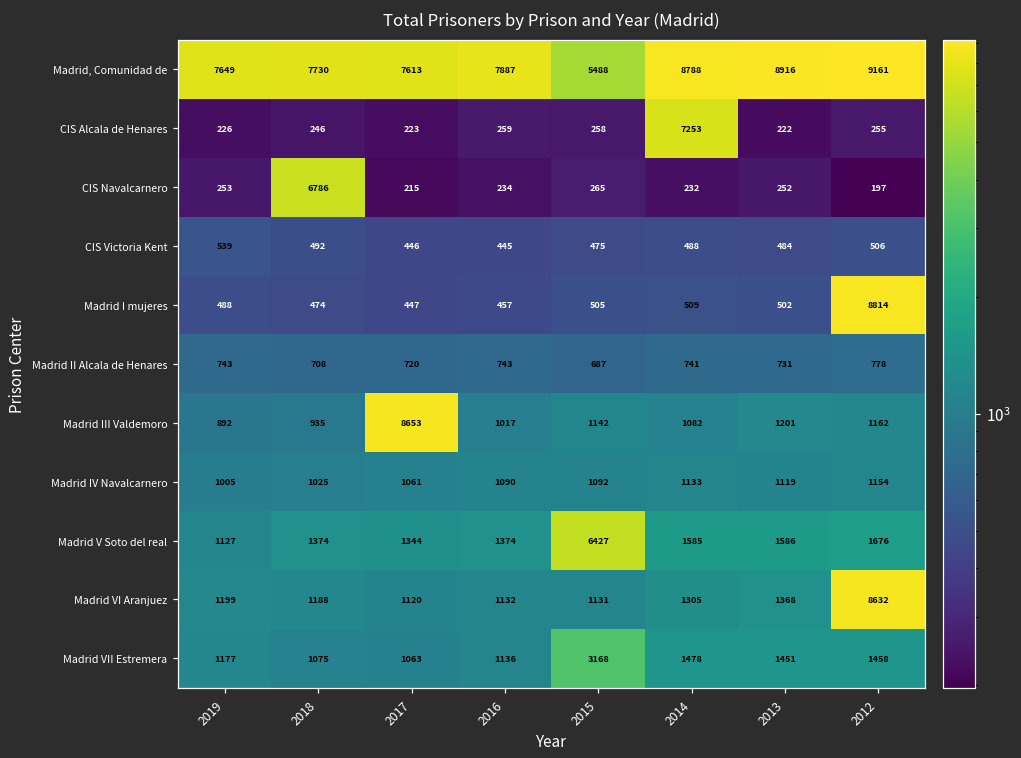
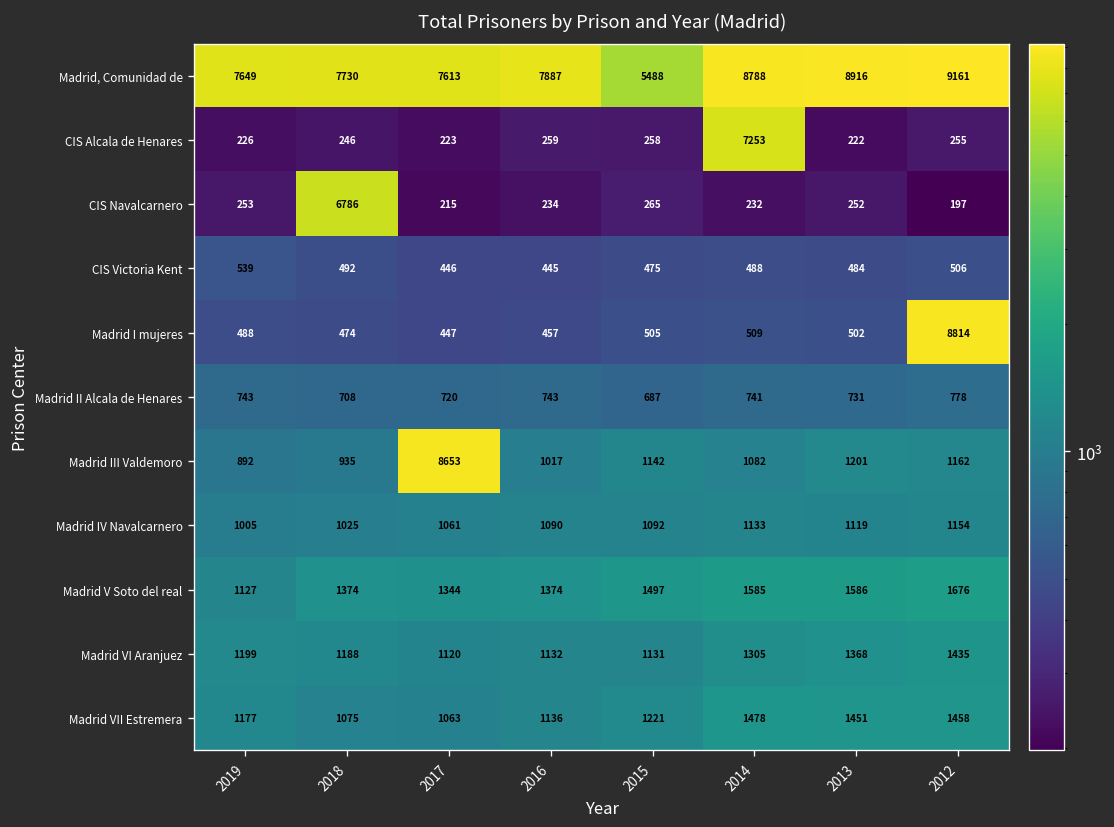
Madrid V Soto del real, 2015: 6427 -> 1497
Madrid VI Aranjuez, 2012: 8632 -> 1435
Madrid VII Estremera, 2015: 3168 -> 1221
